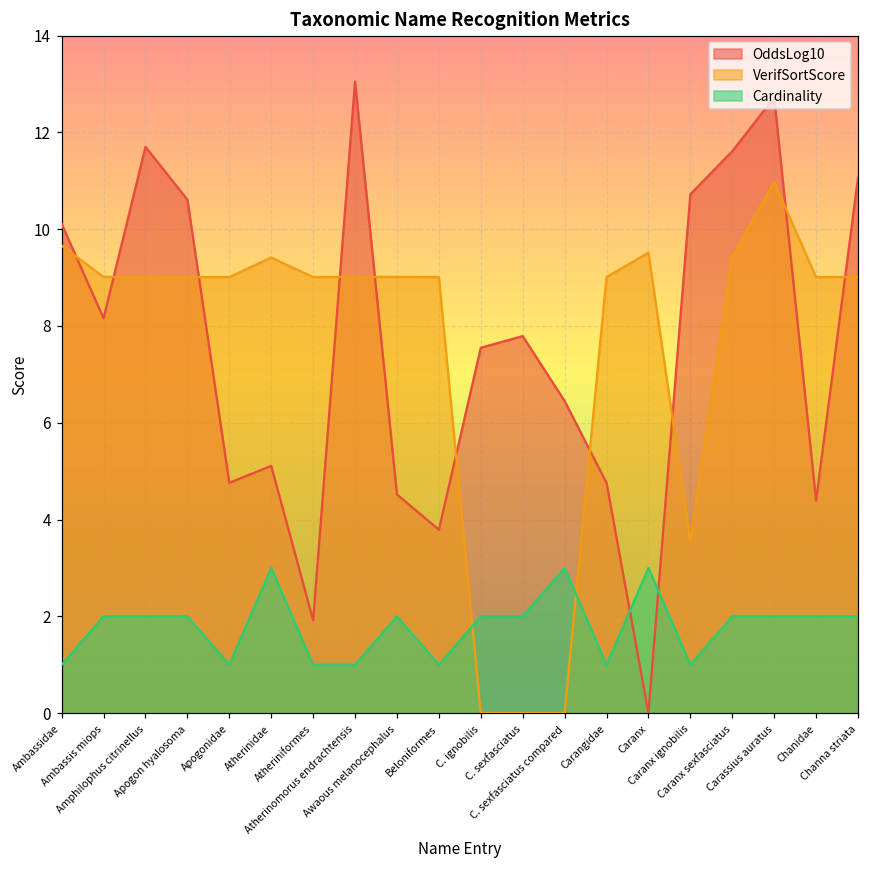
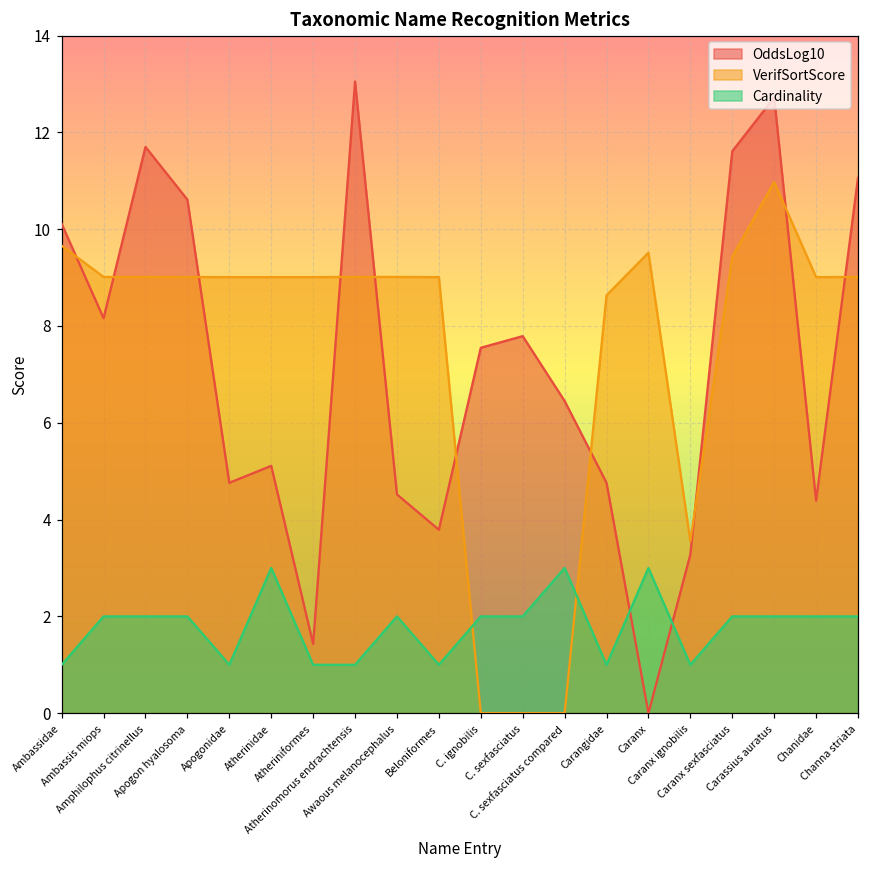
VerifSortScore, Atherinidae: 9.4 -> 9.0
OddsLog10, Atheriniformes: 1.9 -> 1.4
VerifSortScore, Carangidae: 9.0 -> 8.6
OddsLog10, Caranx ignobilis: 10.7 -> 3.3
